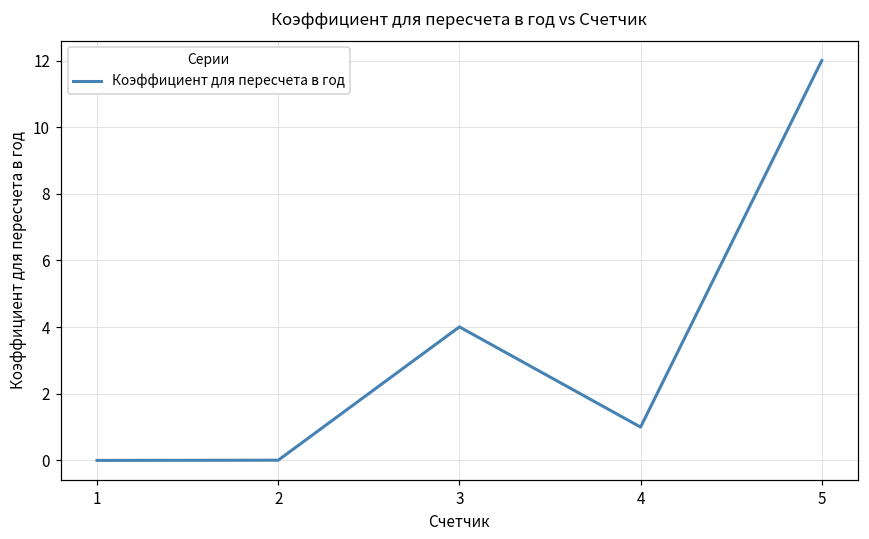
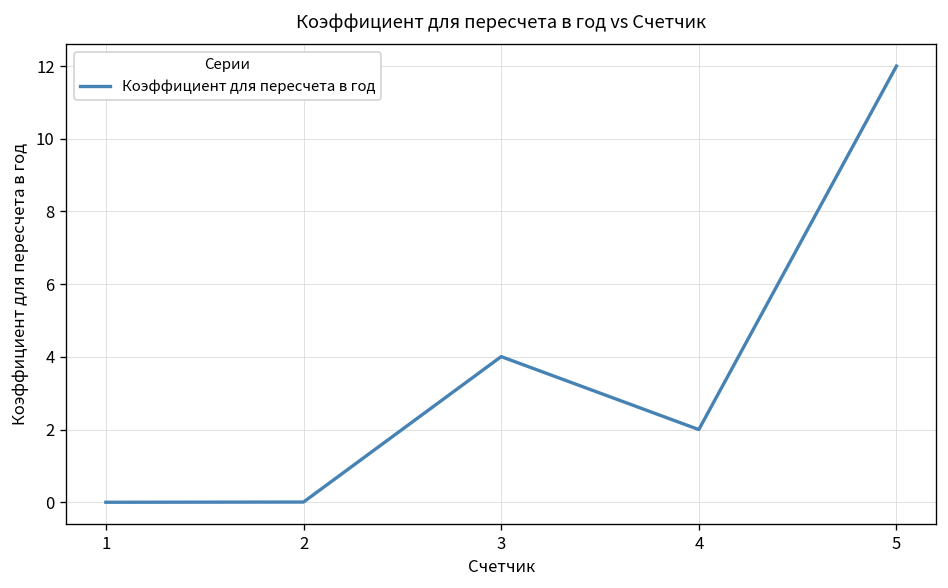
4: 1 -> 2
